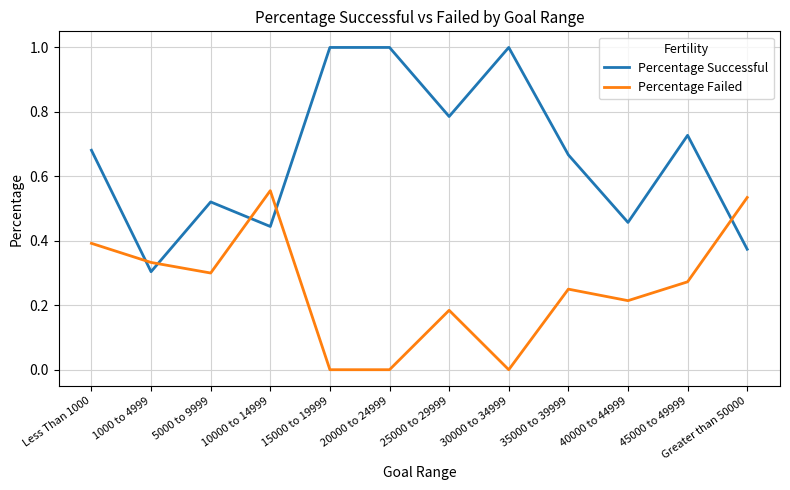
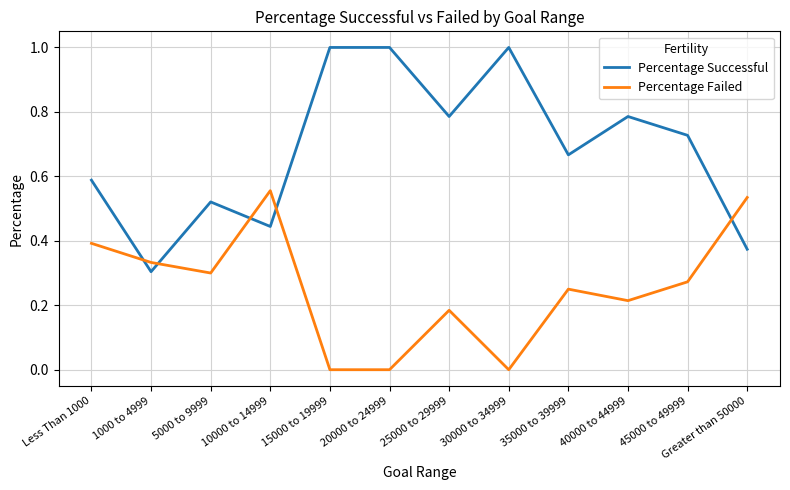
Percentage Successful, Less Than 1000: 0.68 -> 0.59
Percentage Successful, 40000 to 44999: 0.46 -> 0.79
